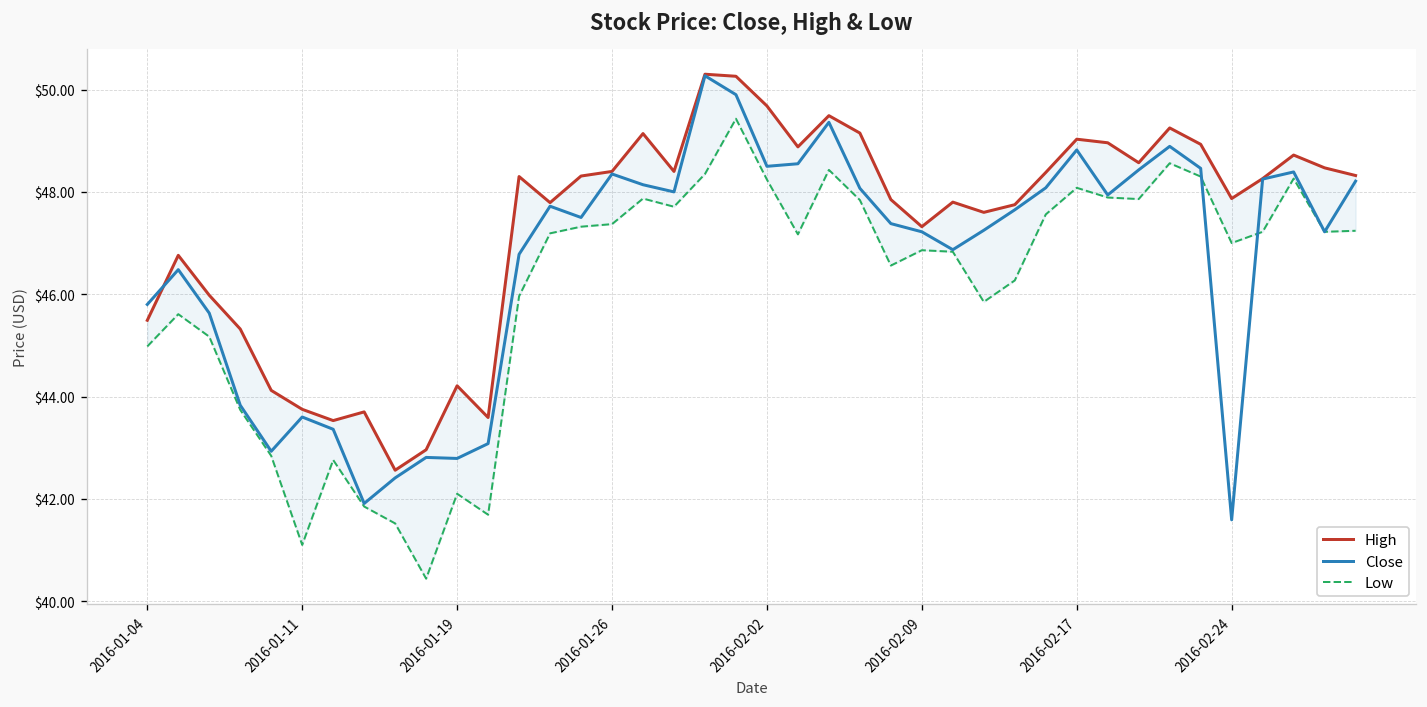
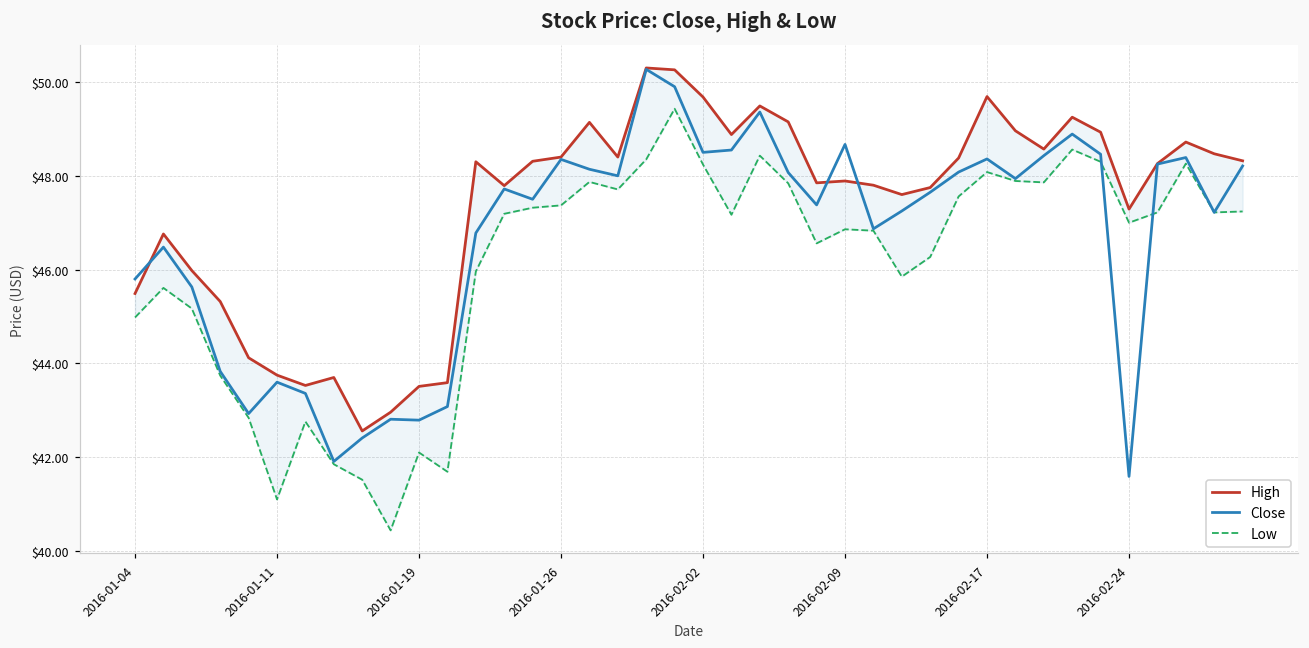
High, 2016-01-19: $44.2 -> $43.5
High, 2016-02-09: $47.3 -> $47.9
Close, 2016-02-09: $47.2 -> $48.7
High, 2016-02-17: $49.0 -> $49.7
Close, 2016-02-17: $48.8 -> $48.4
High, 2016-02-24: $47.9 -> $47.3
